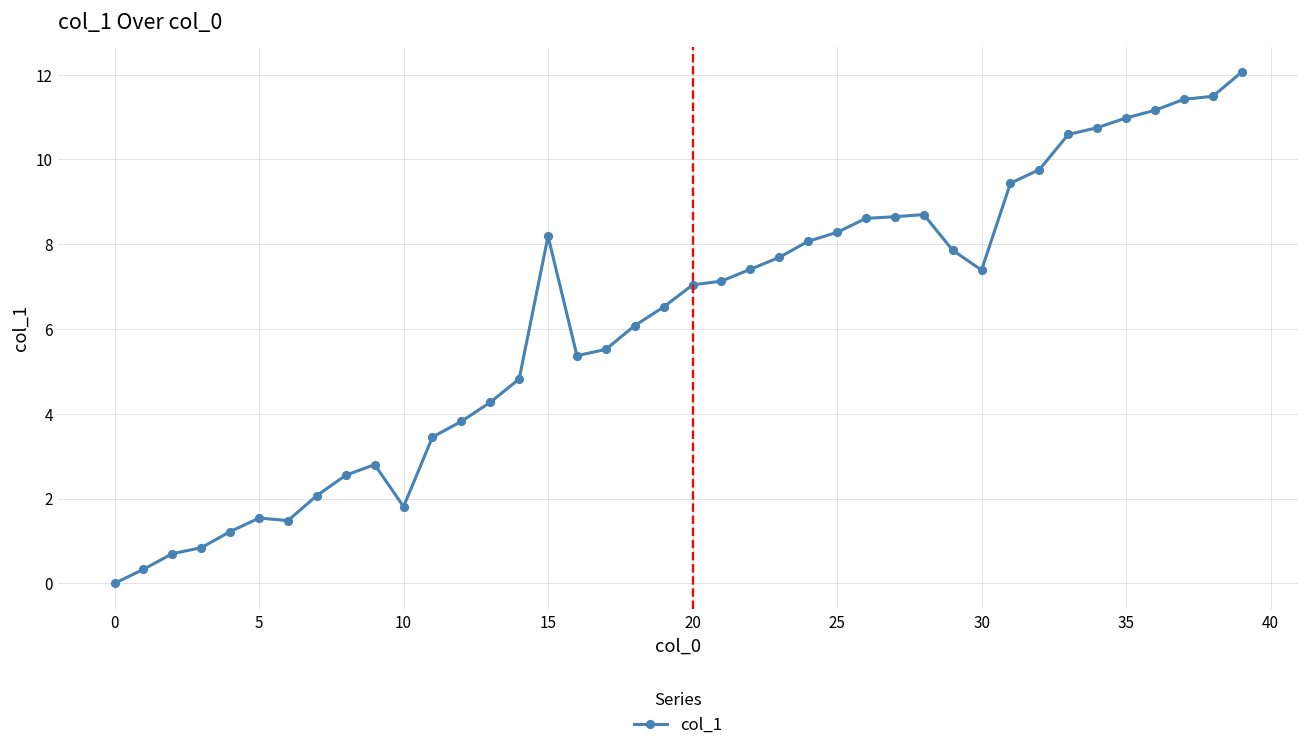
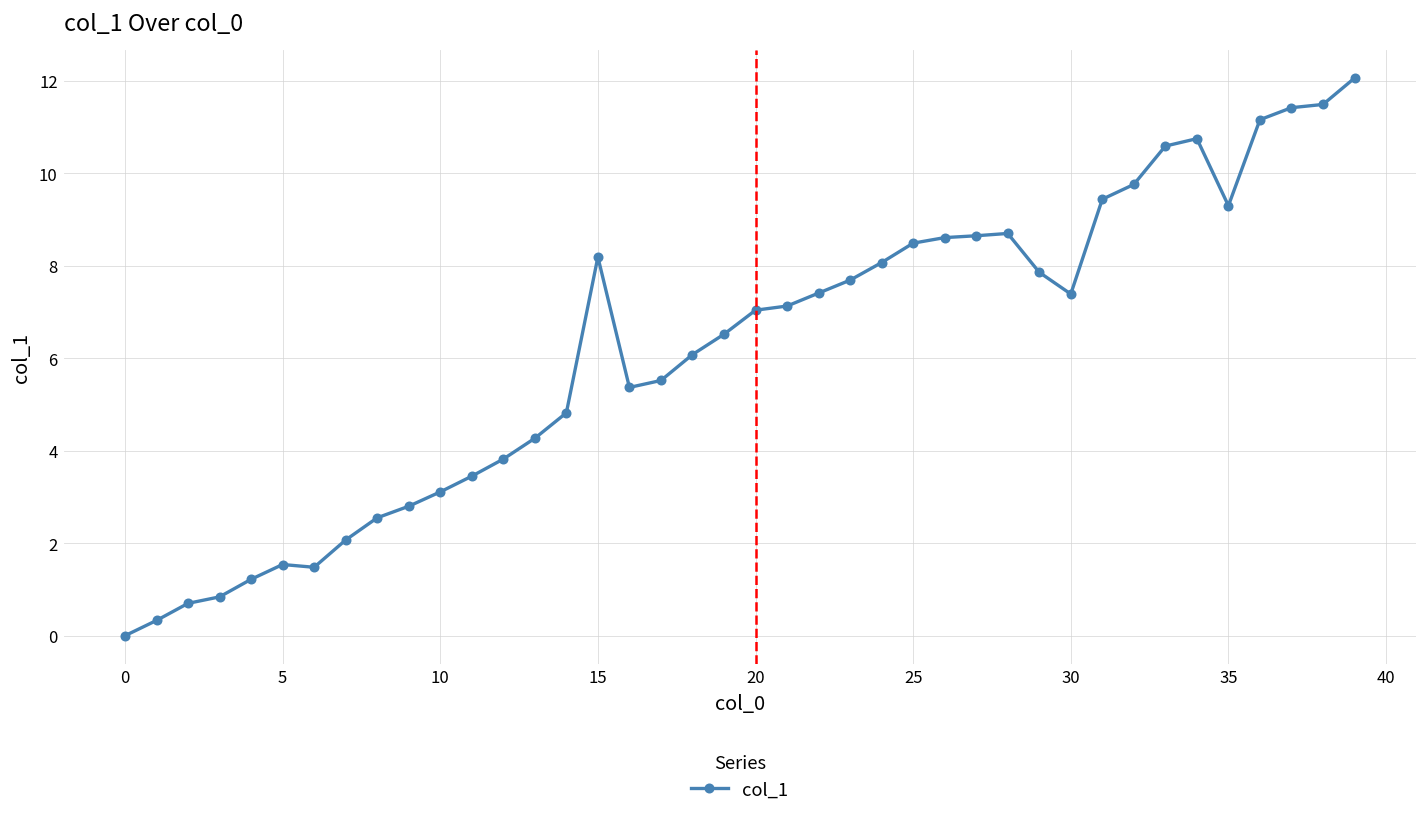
10: 1.8 -> 3.1
25: 8.3 -> 8.5
35: 11.0 -> 9.3
